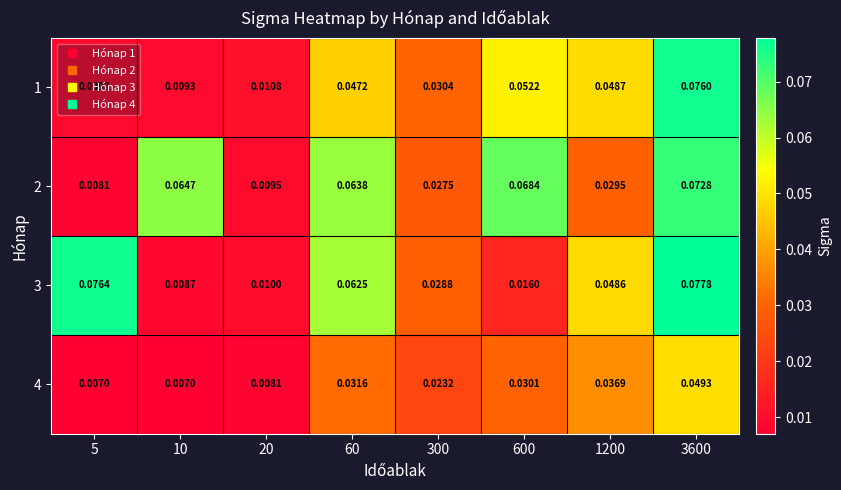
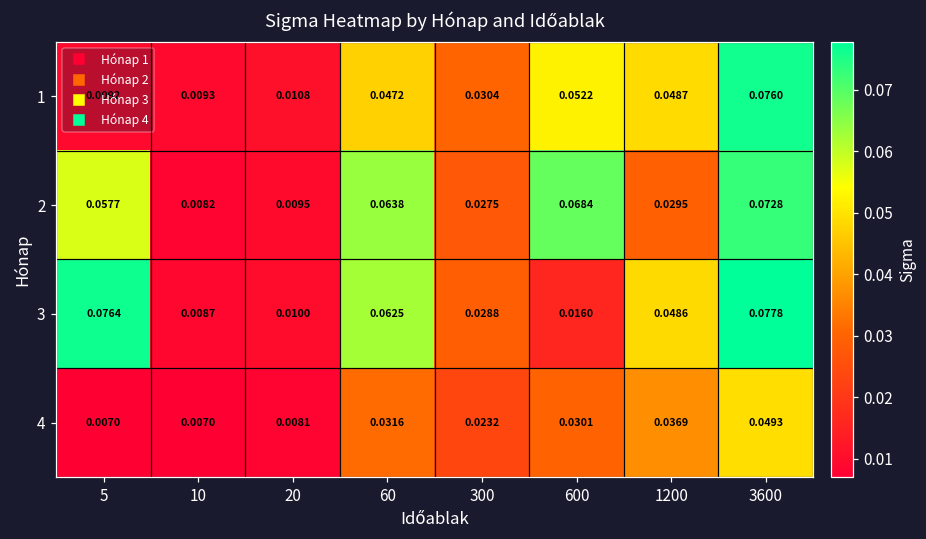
2, 5: 0.0081 -> 0.0577
2, 10: 0.0647 -> 0.0082
